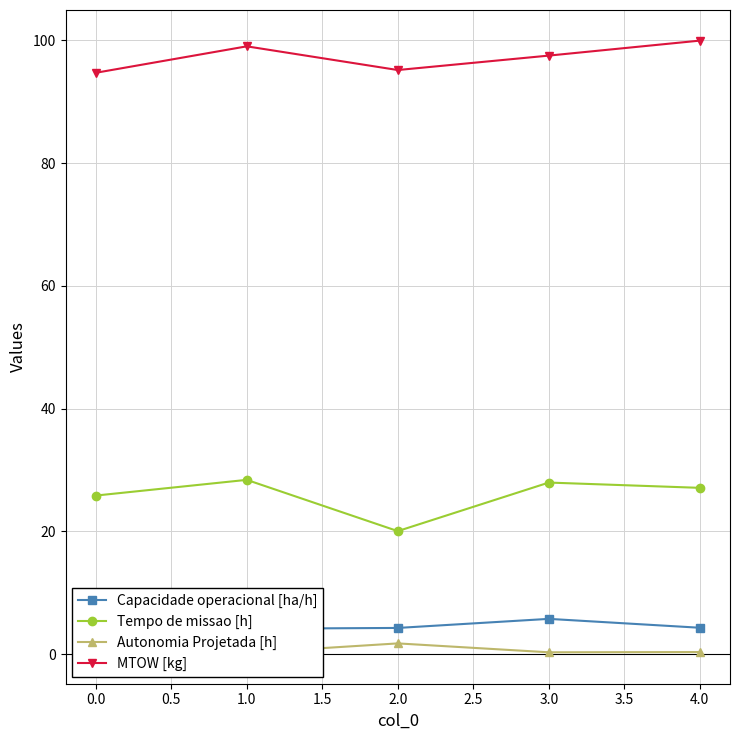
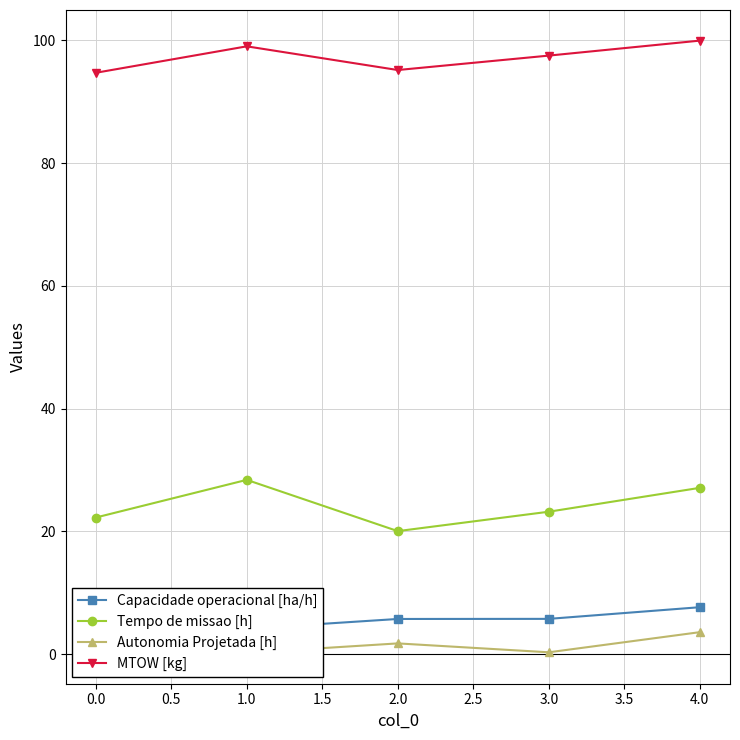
Tempo de missao [h], 0.0: 26 -> 22
Capacidade operacional [ha/h], 2.0: 4 -> 6
Tempo de missao [h], 3.0: 28 -> 23
Capacidade operacional [ha/h], 4.0: 4 -> 8
Autonomia Projetada [h], 4.0: 0 -> 4
